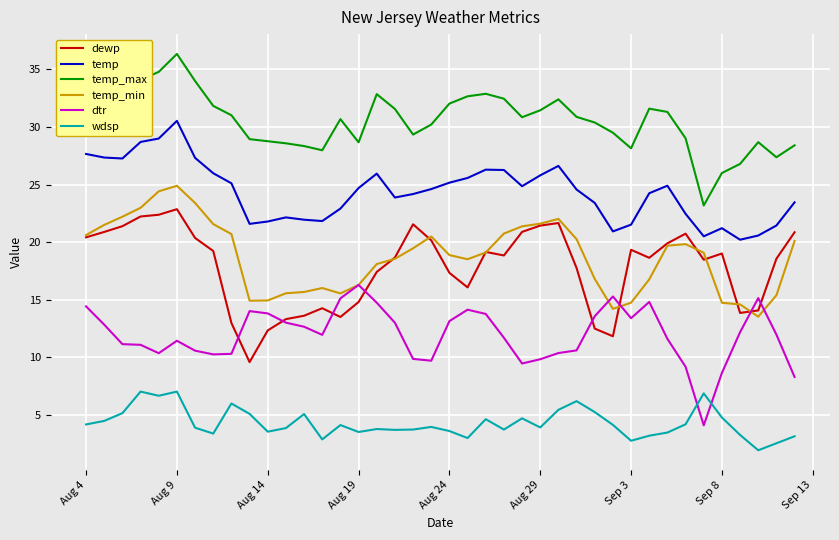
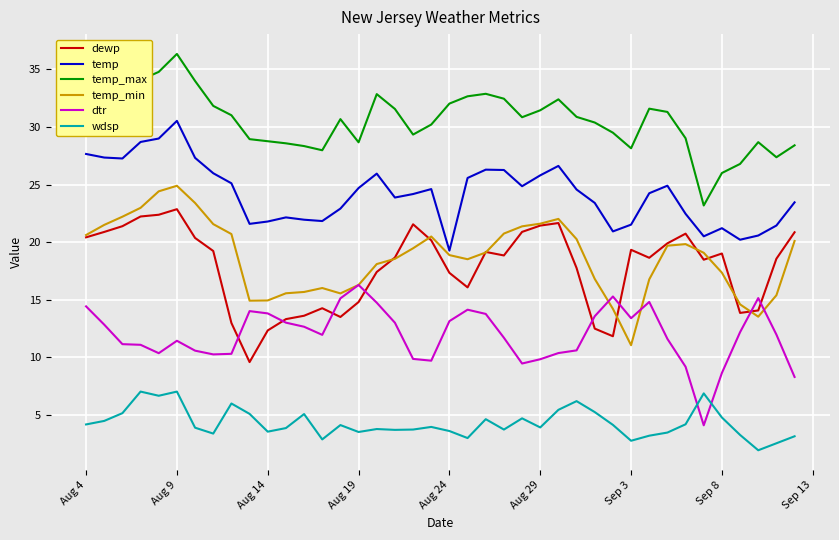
temp, Aug 24: 25.2 -> 19.3
temp_min, Sep 3: 14.7 -> 11.1
temp_min, Sep 8: 14.7 -> 17.4
